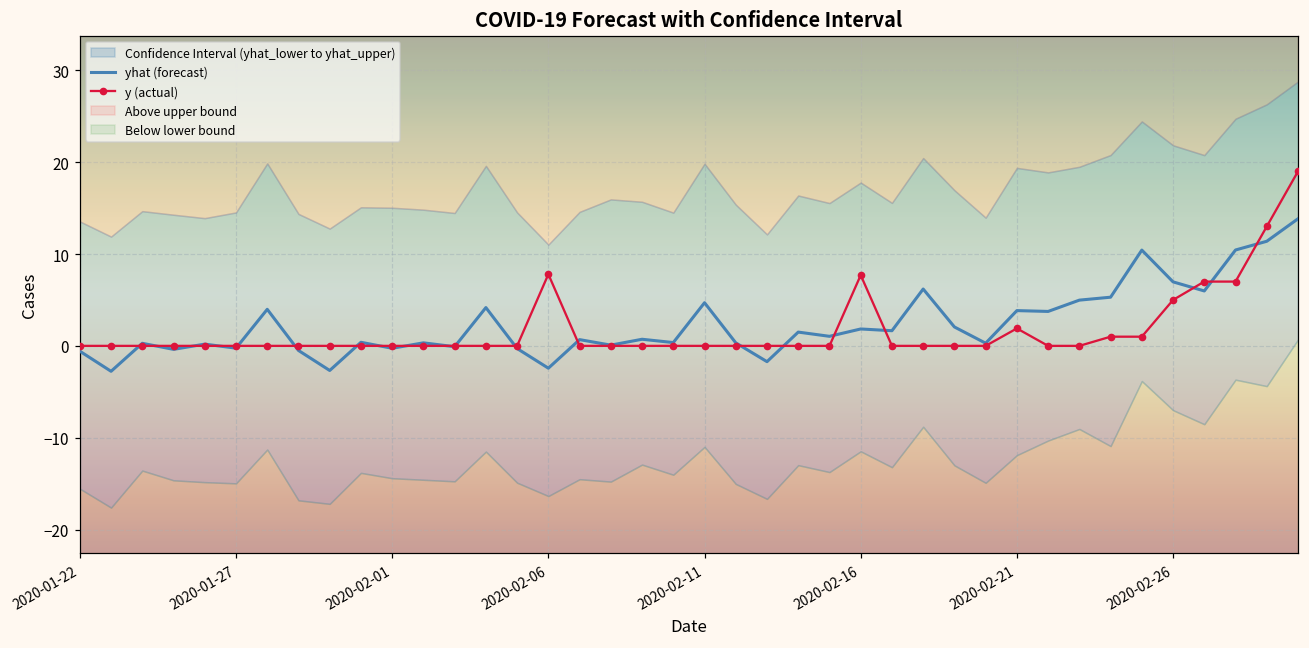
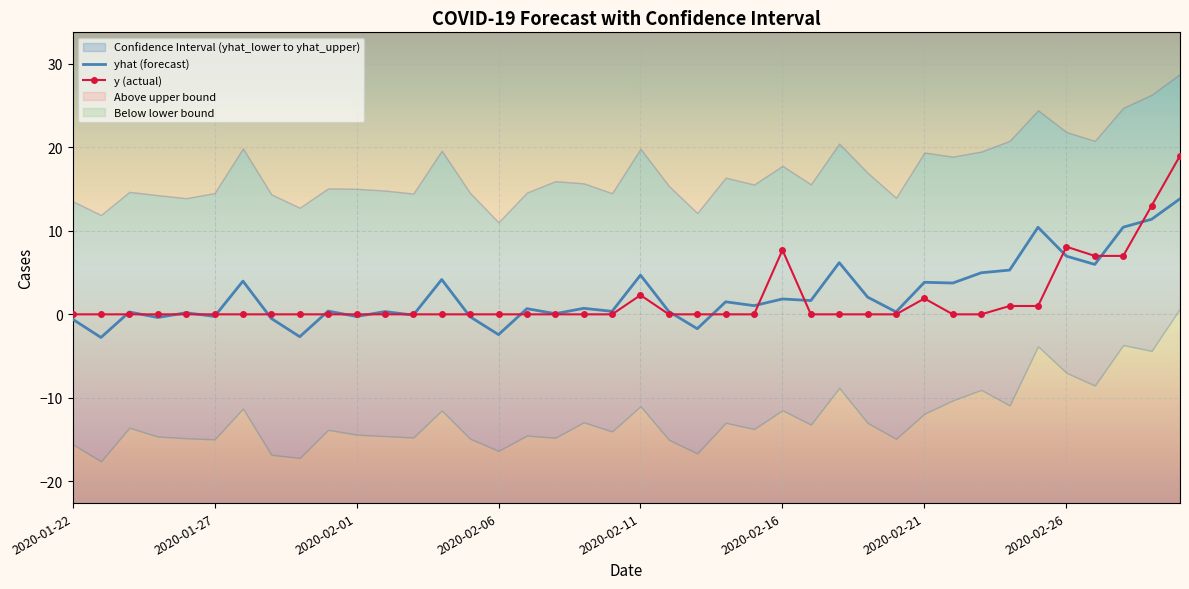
y (actual), 2020-02-06: 8 -> 0
y (actual), 2020-02-11: 0 -> 2
y (actual), 2020-02-26: 5 -> 8
